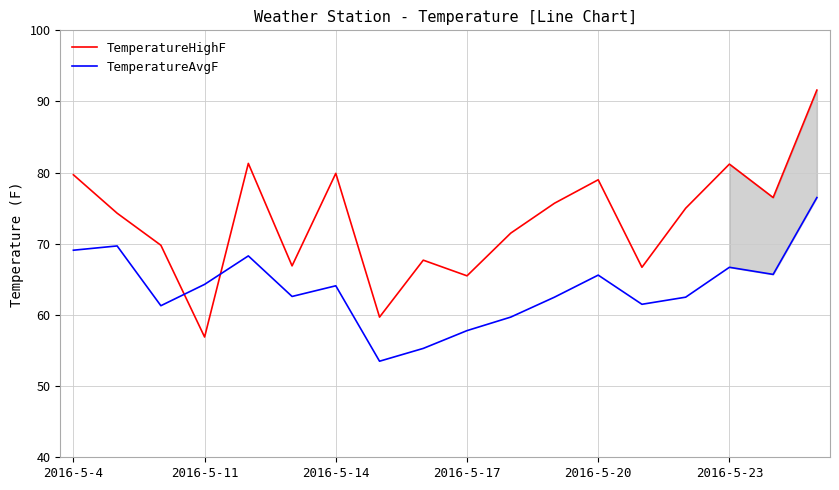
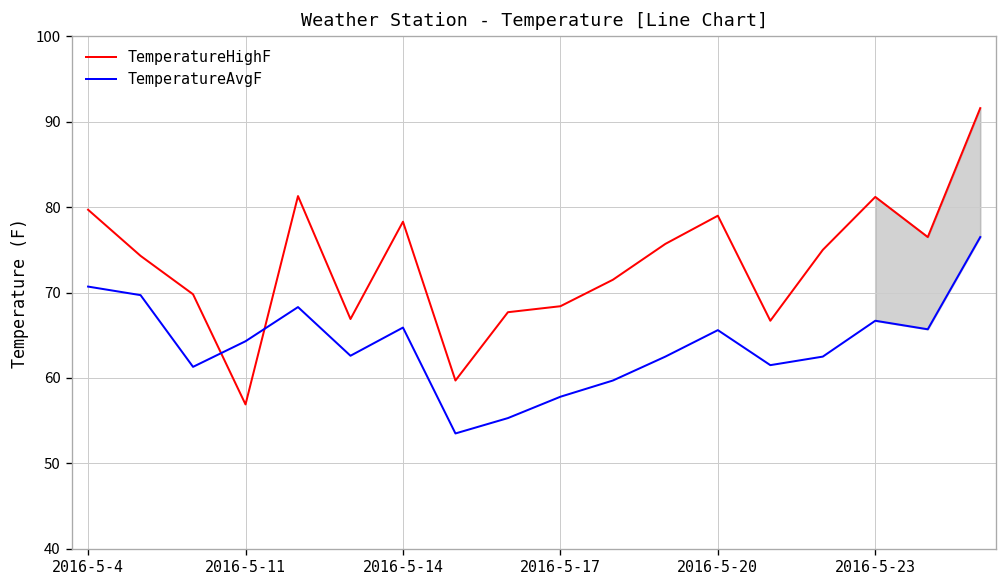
TemperatureAvgF, 2016-5-4: 69 -> 71
TemperatureHighF, 2016-5-14: 80 -> 78
TemperatureAvgF, 2016-5-14: 64 -> 66
TemperatureHighF, 2016-5-17: 66 -> 68
